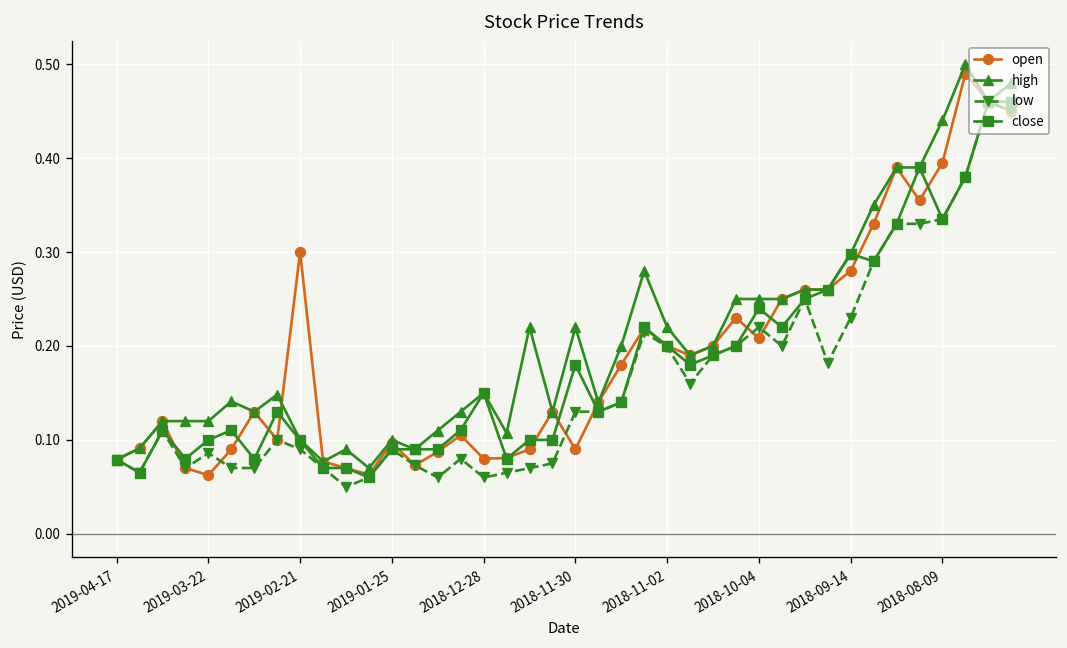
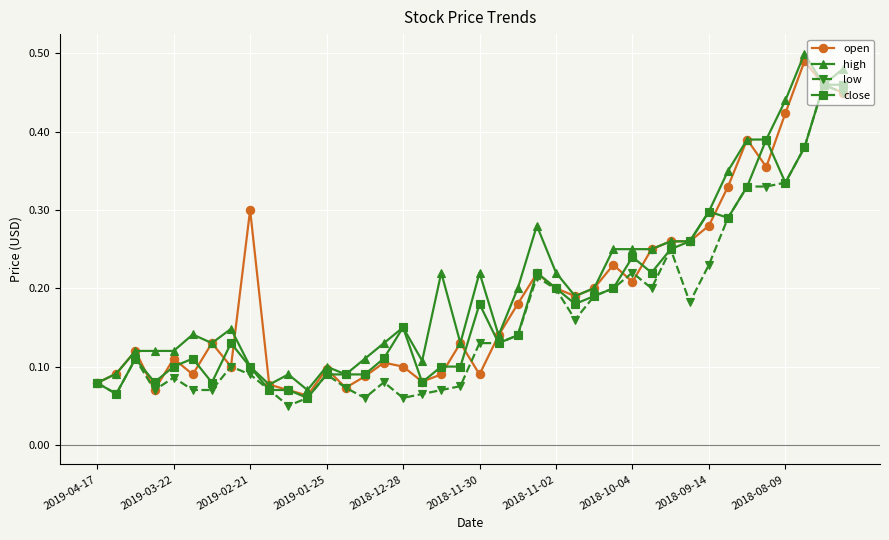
open, 2019-03-22: 0.06 -> 0.11
open, 2018-12-28: 0.08 -> 0.10
open, 2018-08-09: 0.40 -> 0.42
